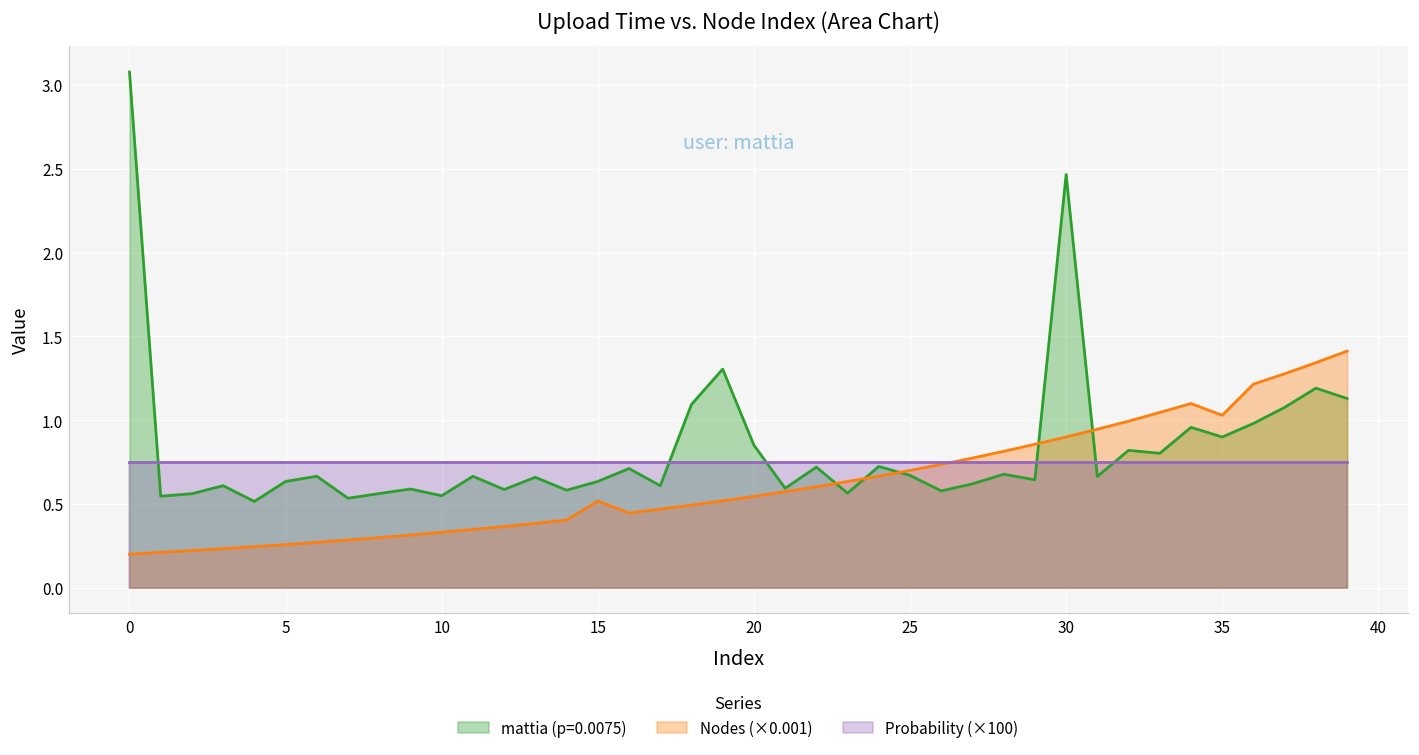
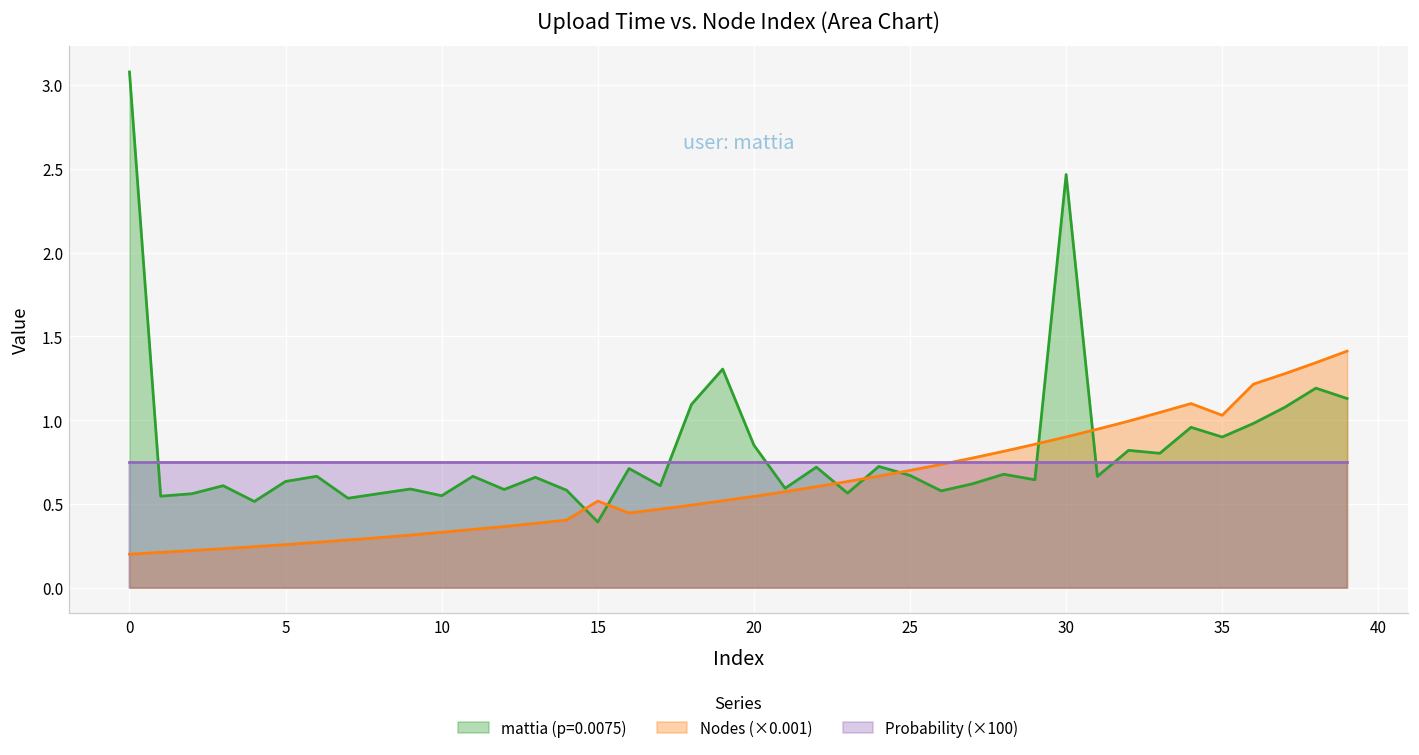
mattia (p=0.0075), 15: 0.63 -> 0.39
